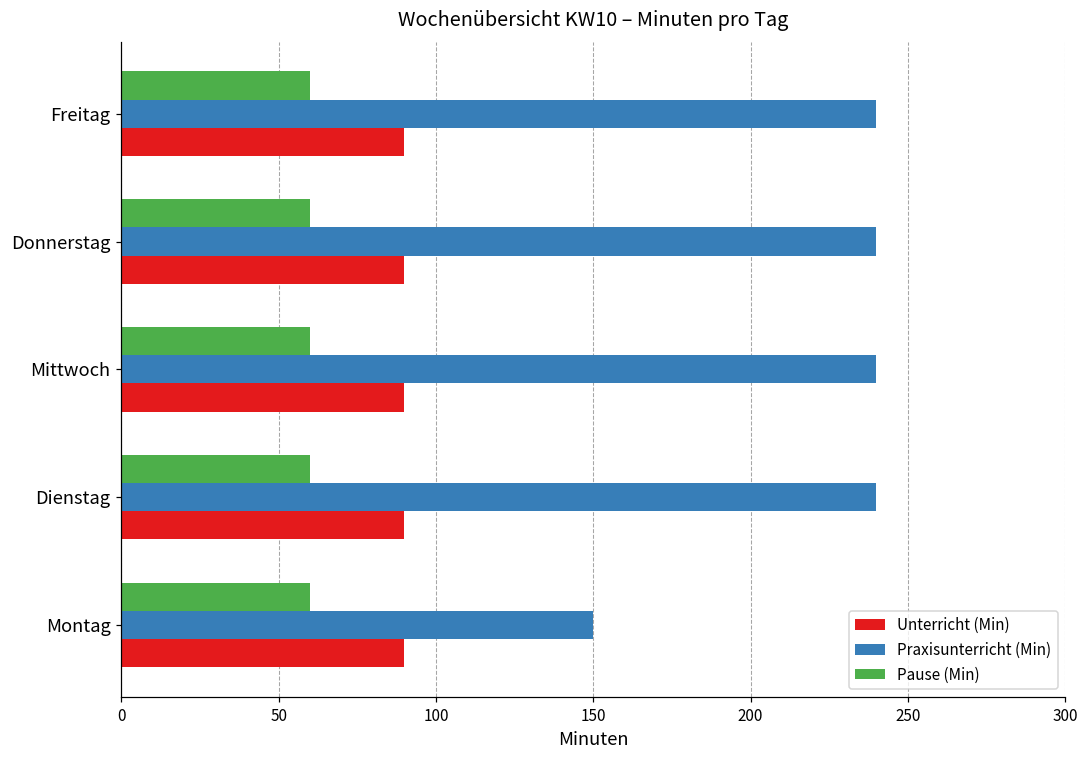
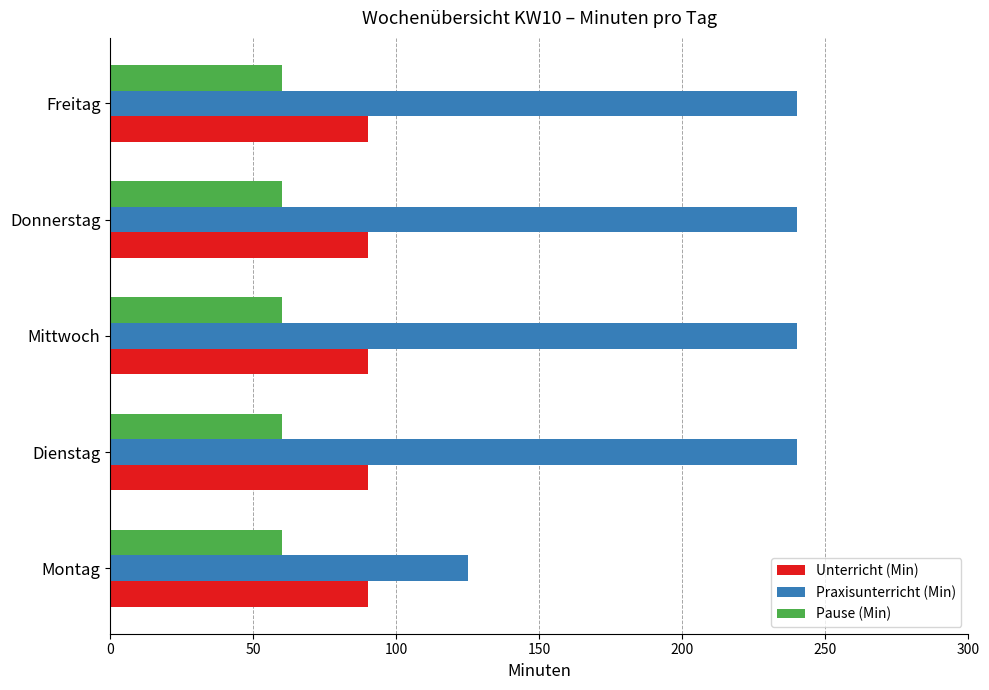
Praxisunterricht (Min), Montag: 150 -> 125
